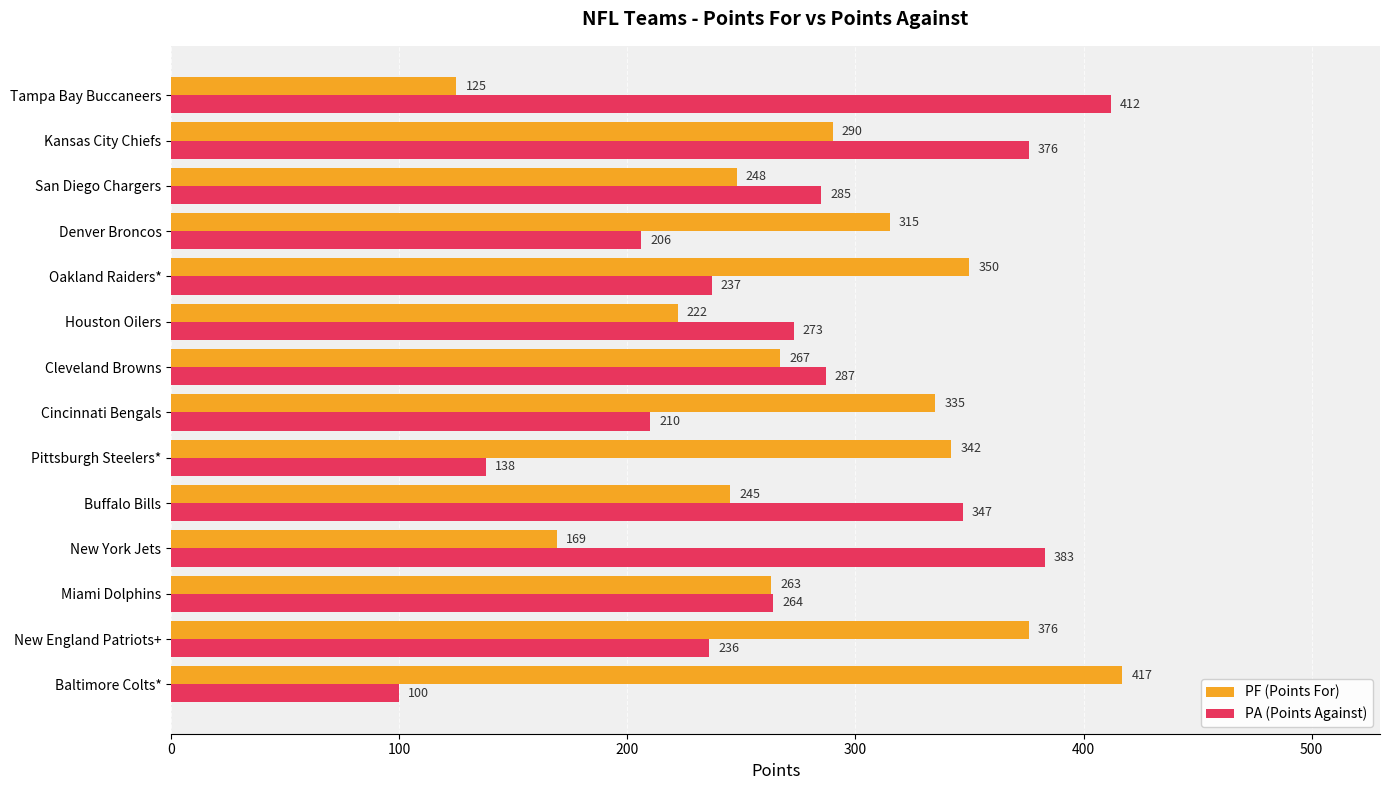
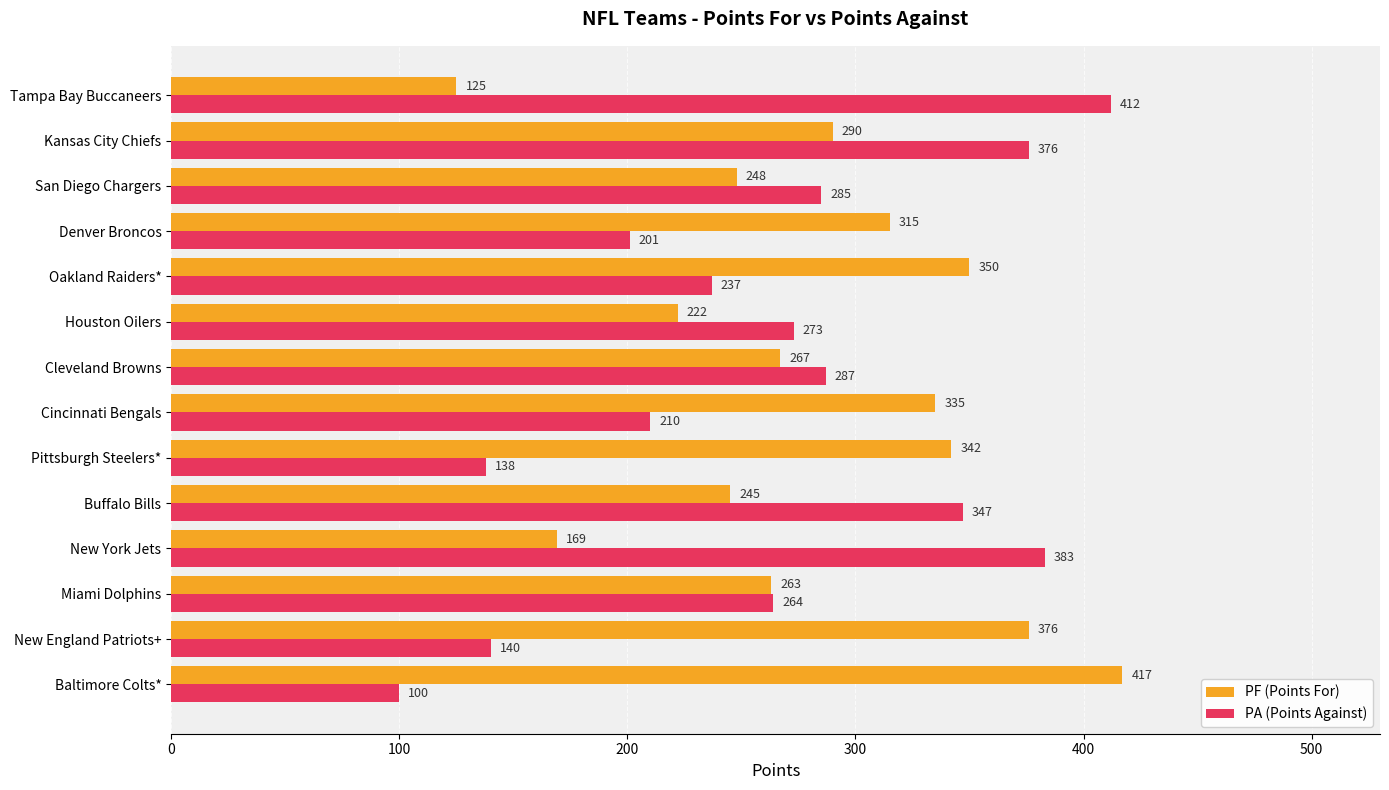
PA (Points Against), Denver Broncos: 206 -> 201
PA (Points Against), New England Patriots+: 236 -> 140
